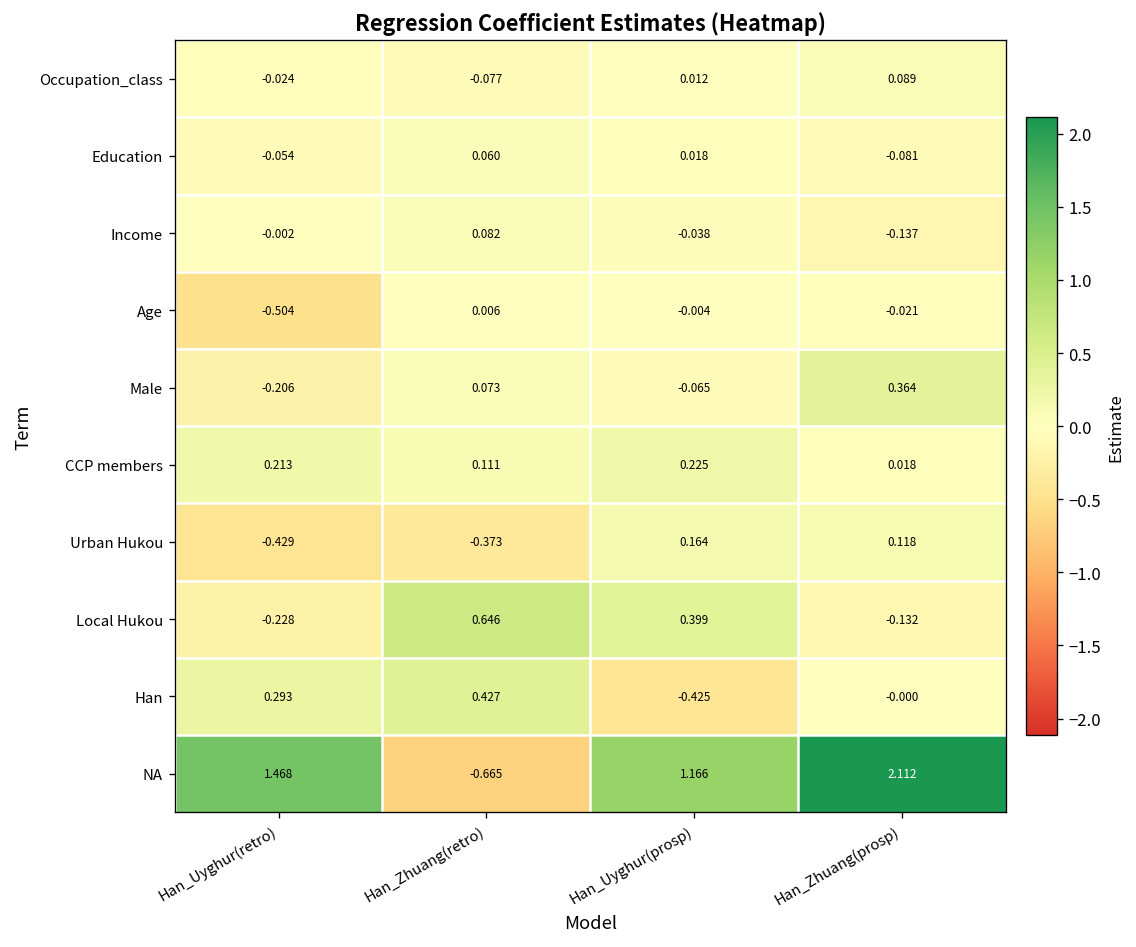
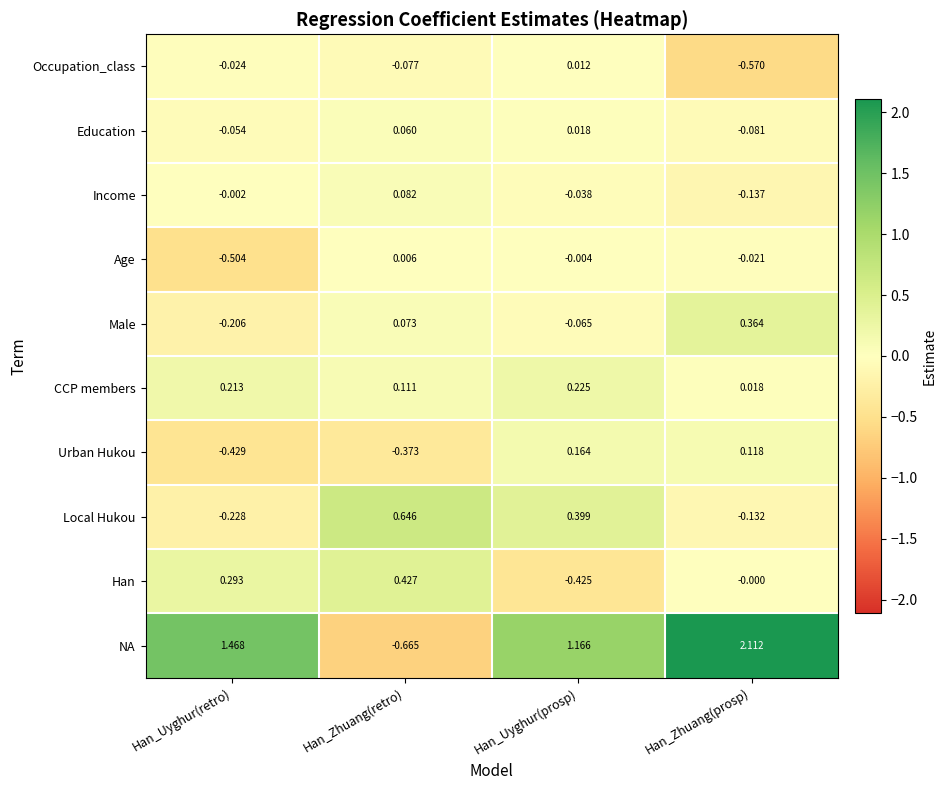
Occupation_class, Han_Zhuang(prosp): 0.089 -> -0.570
